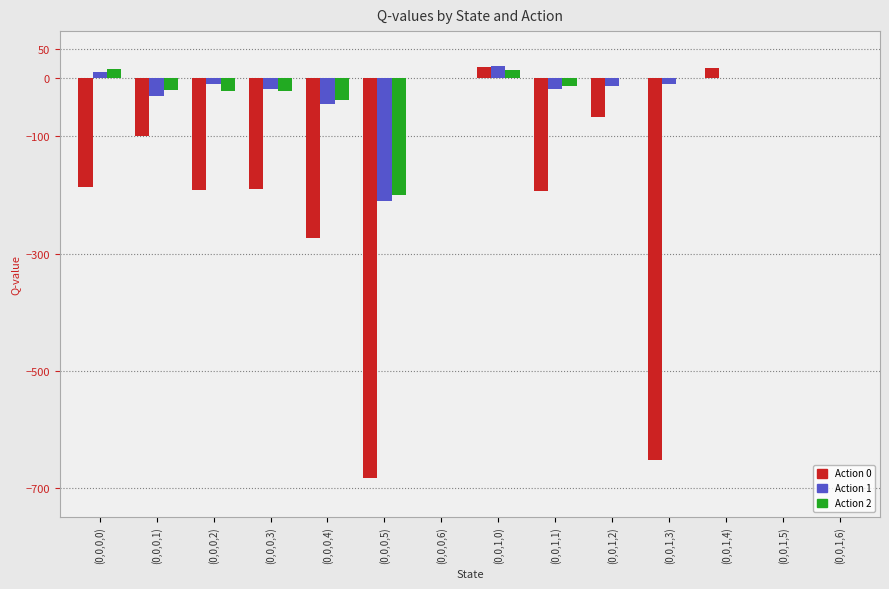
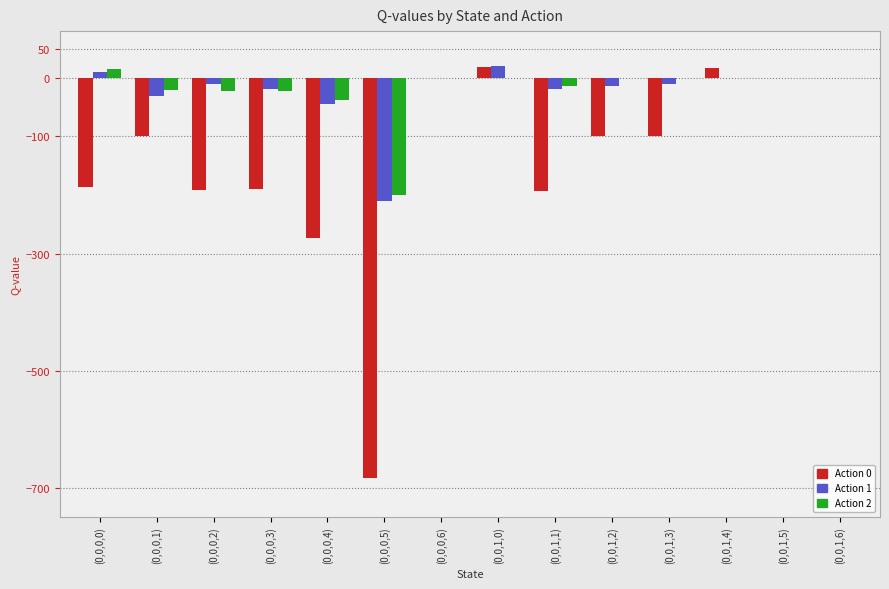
Action 2, (0,0,1,0): 10 -> 0
Action 0, (0,0,1,2): -70 -> -100
Action 0, (0,0,1,3): -650 -> -100
